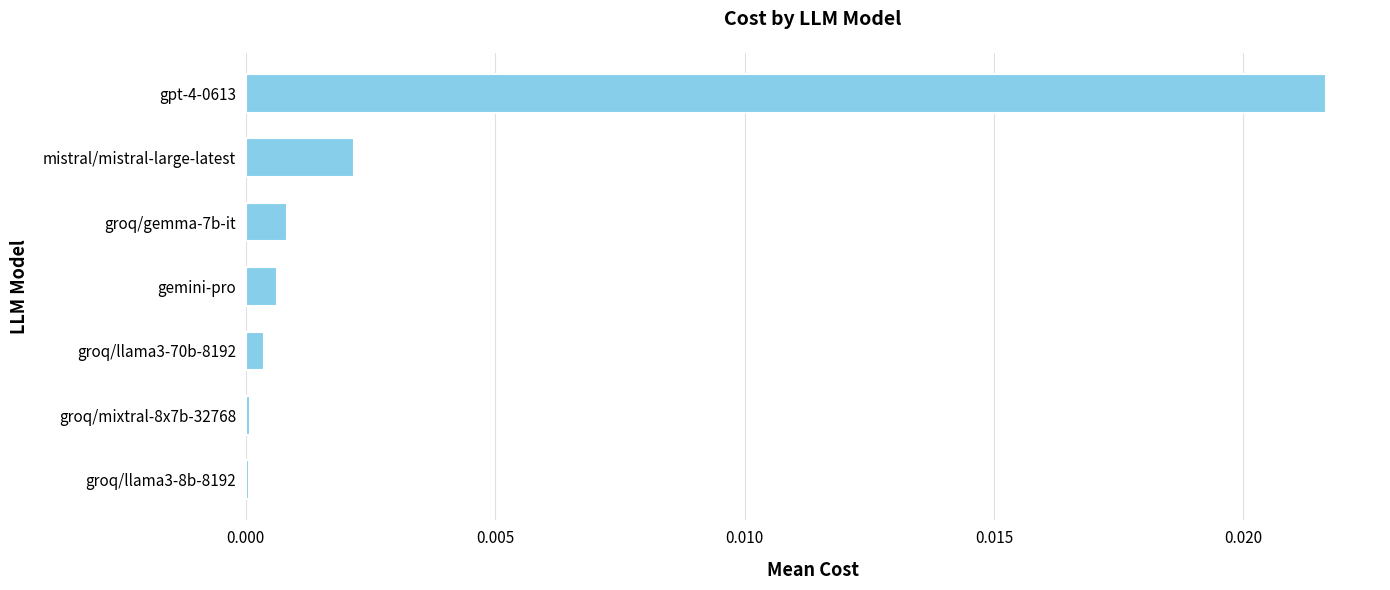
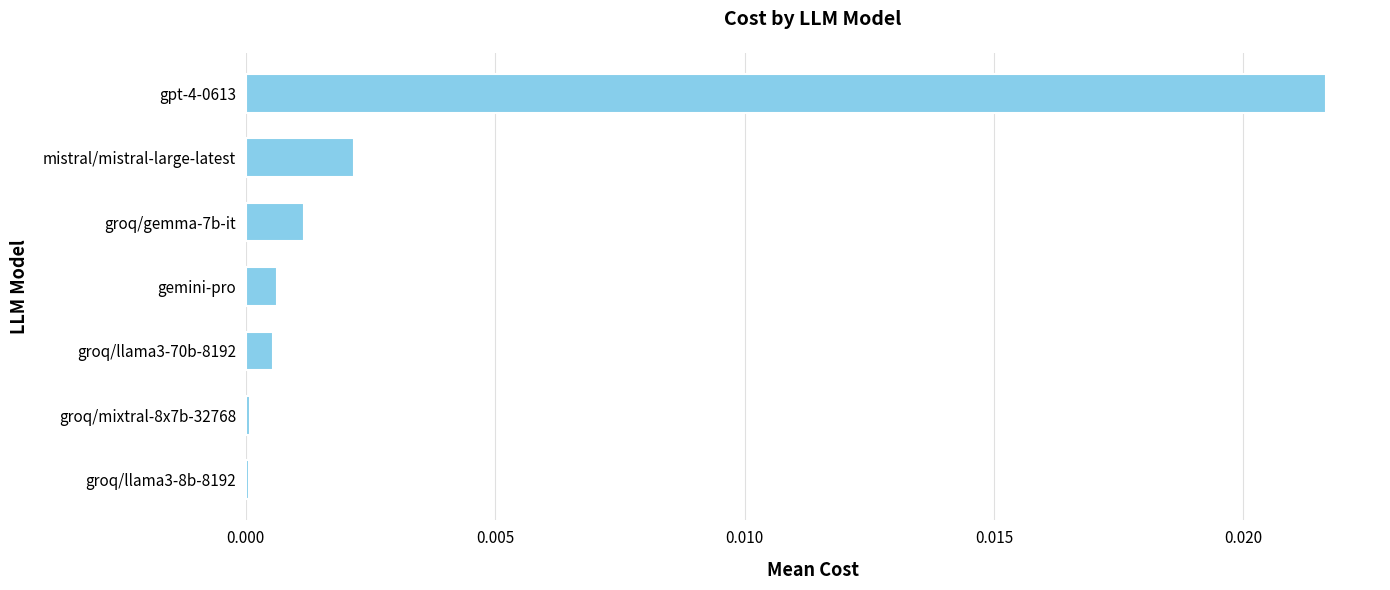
groq/gemma-7b-it: 0.0008 -> 0.0012
groq/llama3-70b-8192: 0.0004 -> 0.0006
